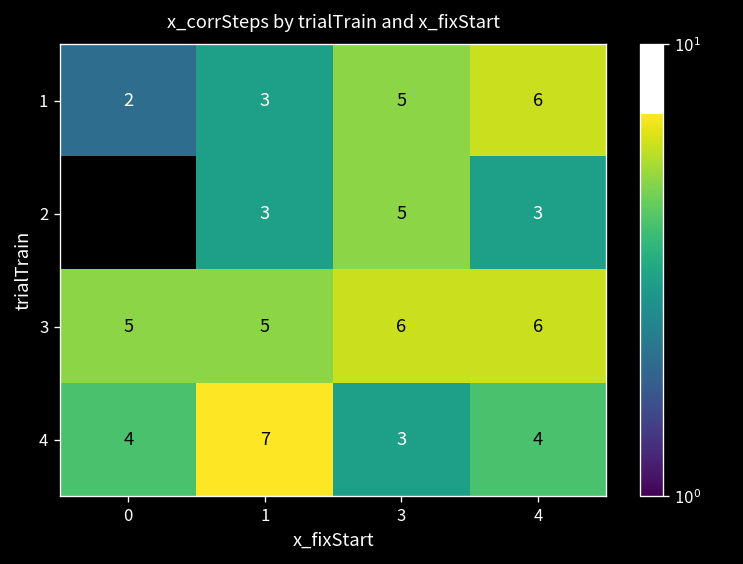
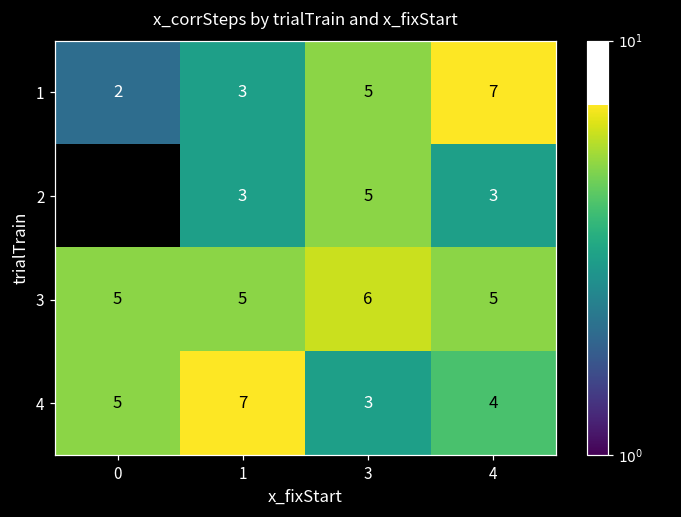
1, 4: 6 -> 7
3, 4: 6 -> 5
4, 0: 4 -> 5
